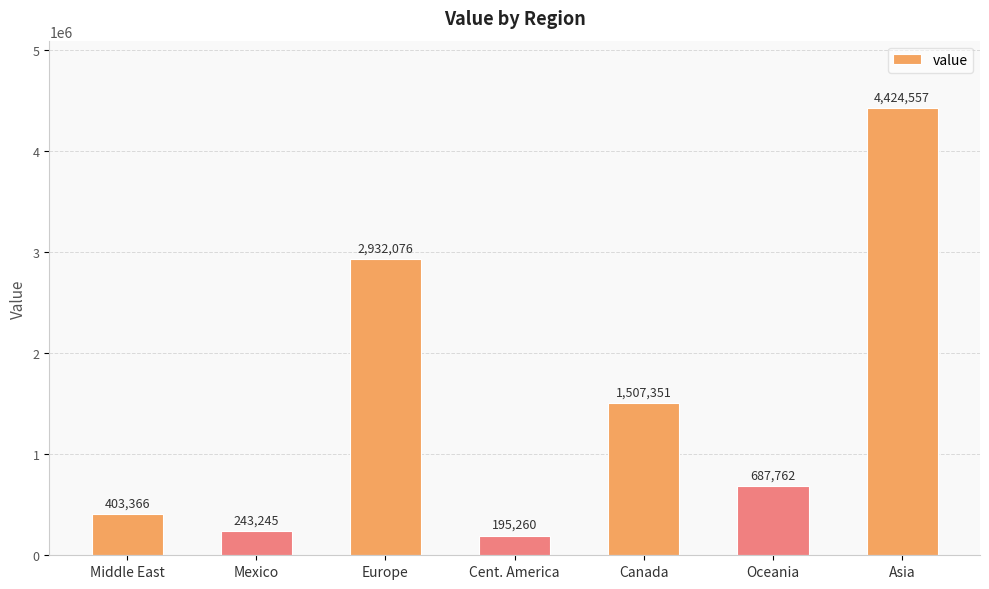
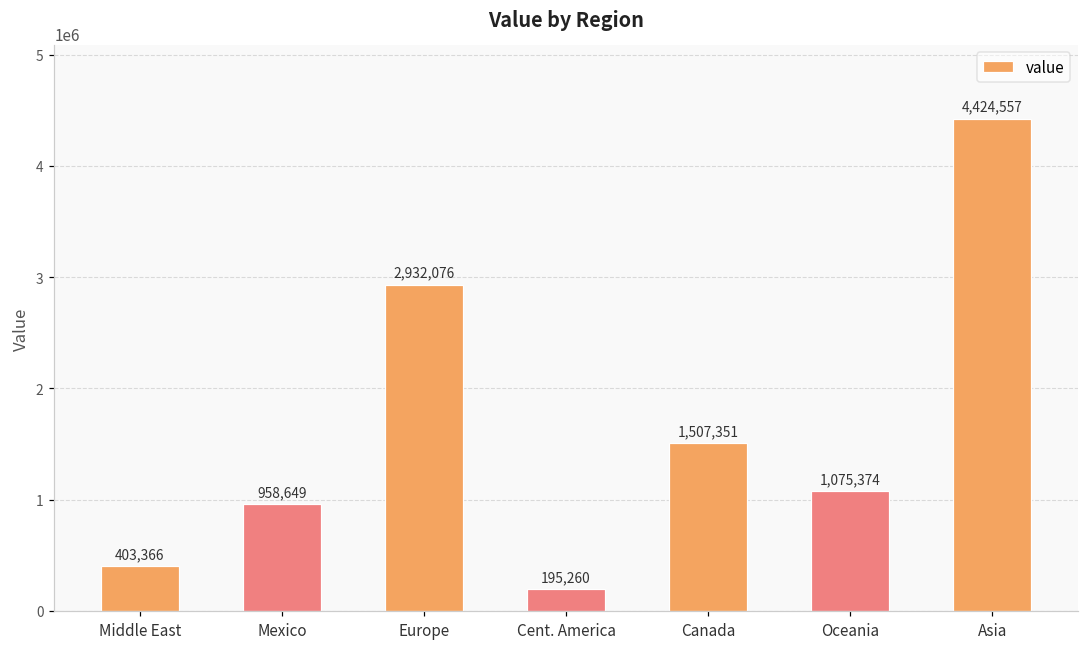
Mexico: 243,245 -> 958,649
Oceania: 687,762 -> 1,075,374
